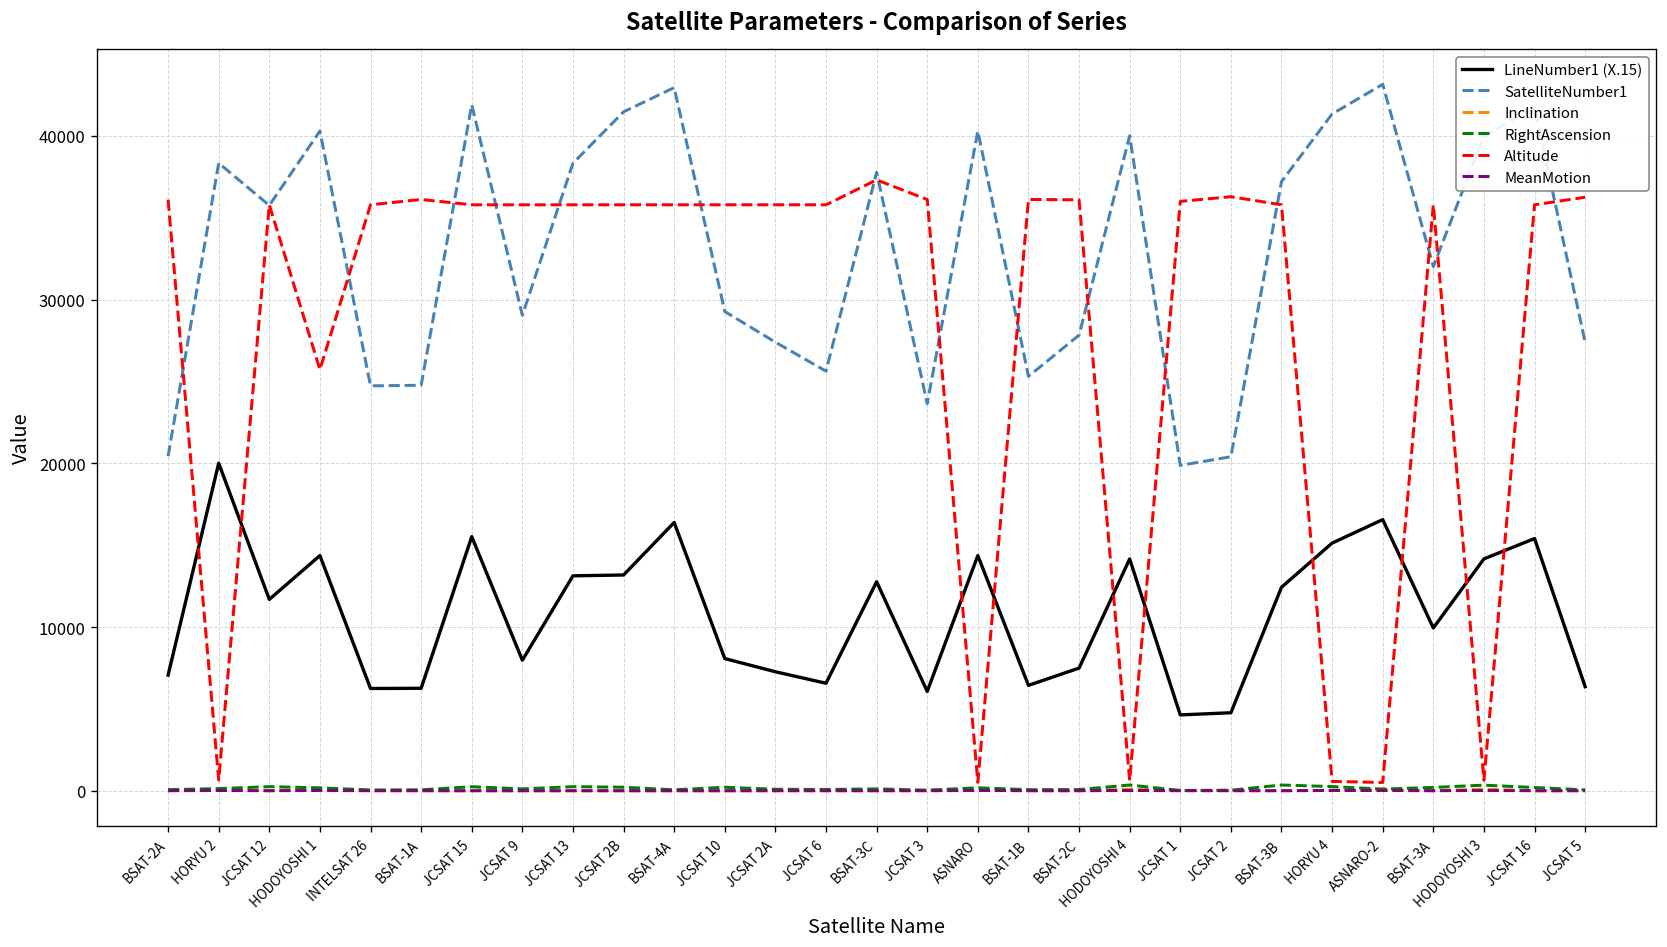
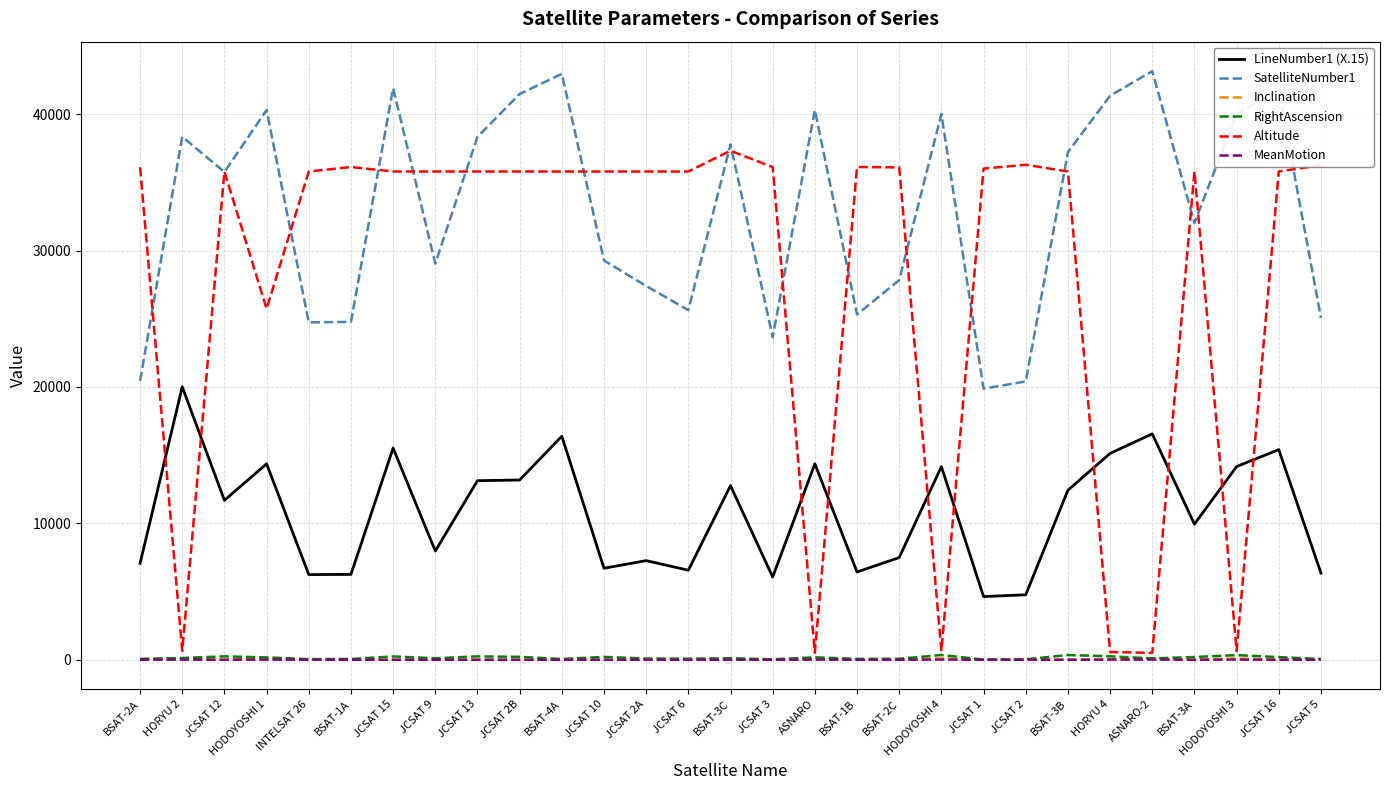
LineNumber1 (X.15), JCSAT 10: 8100 -> 6700
SatelliteNumber1, JCSAT 5: 27400 -> 25100
